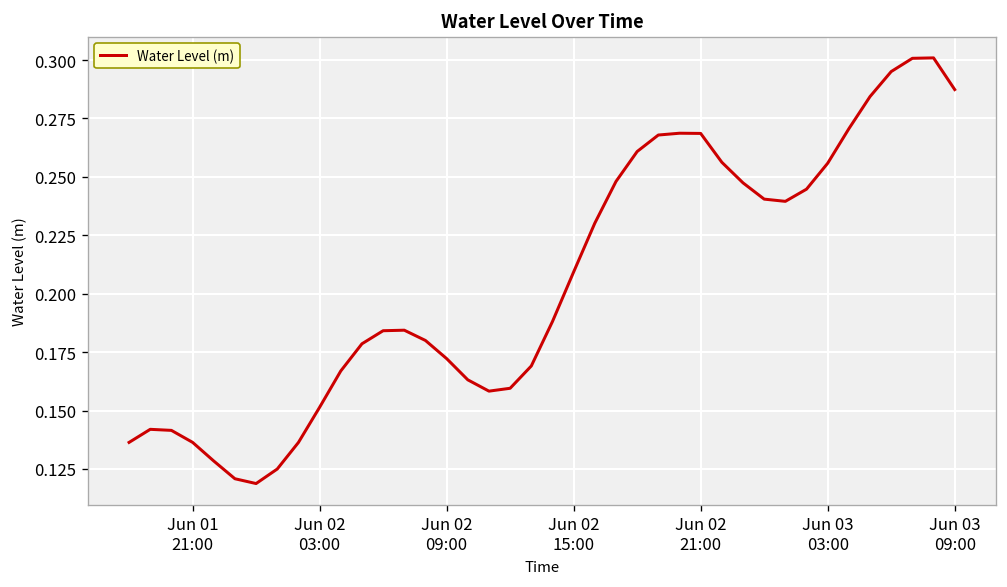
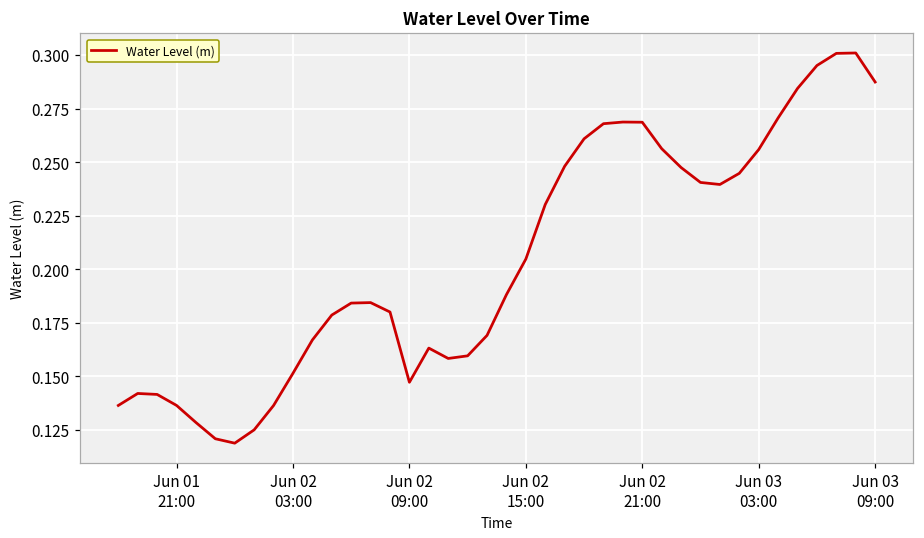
Jun 02 09:00: 0.172 -> 0.147
Jun 02 15:00: 0.209 -> 0.205
